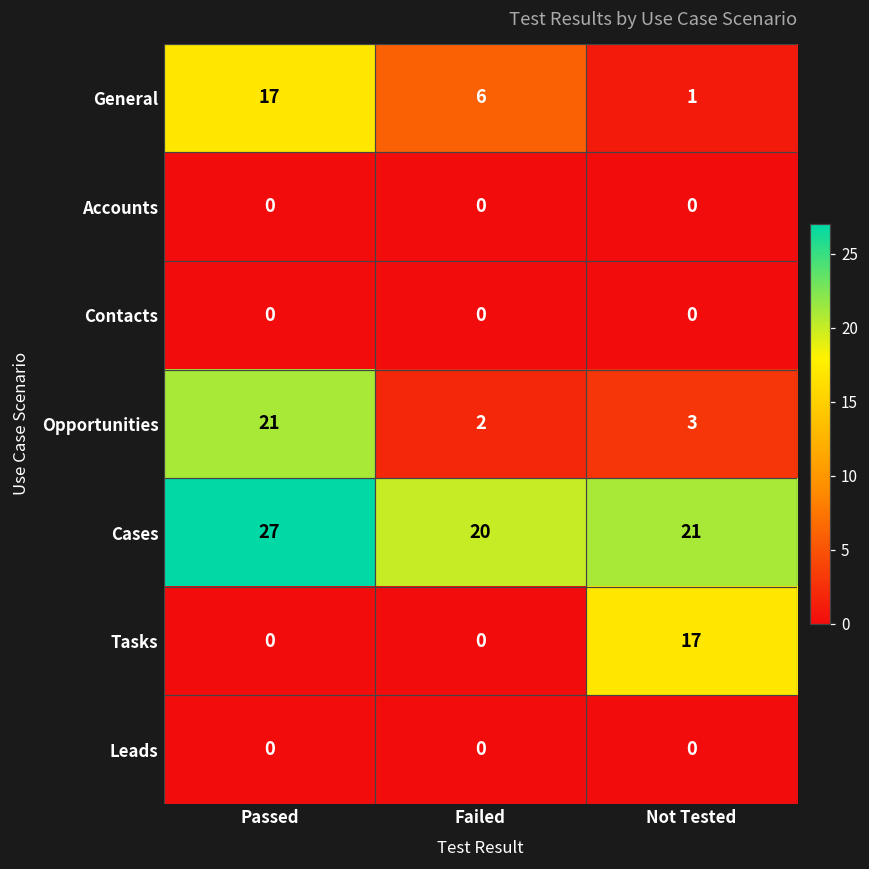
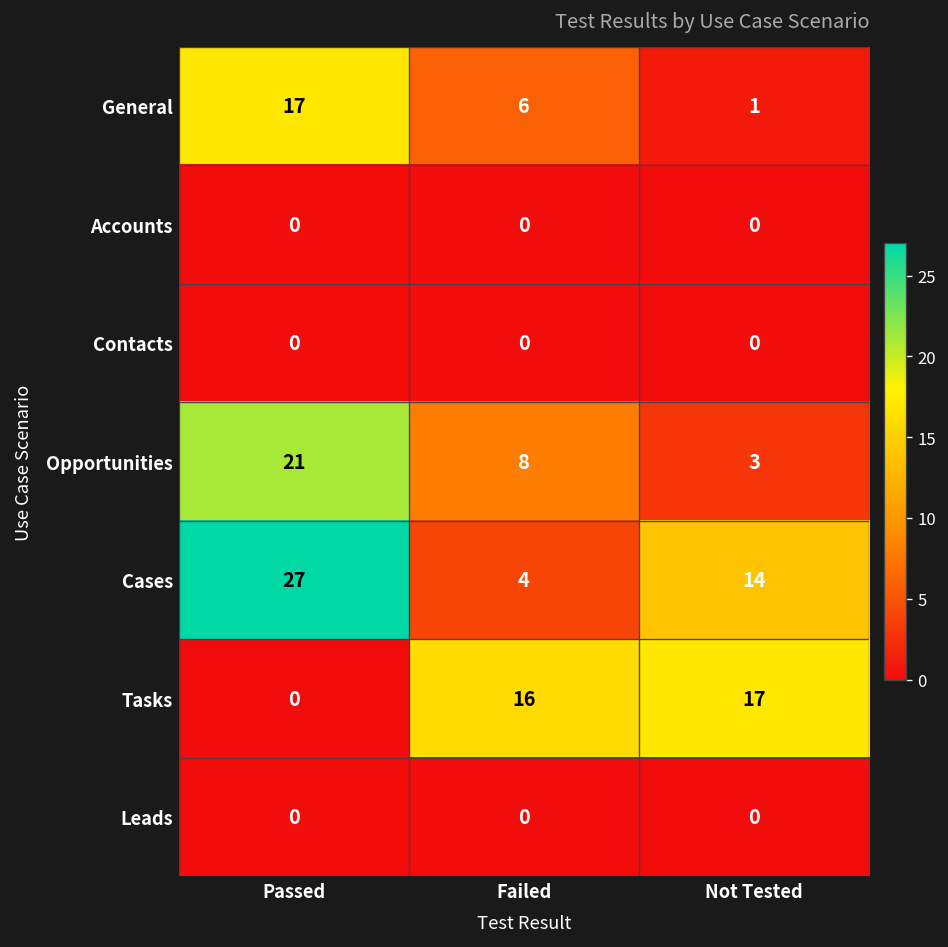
Opportunities, Failed: 2 -> 8
Cases, Failed: 20 -> 4
Cases, Not Tested: 21 -> 14
Tasks, Failed: 0 -> 16
